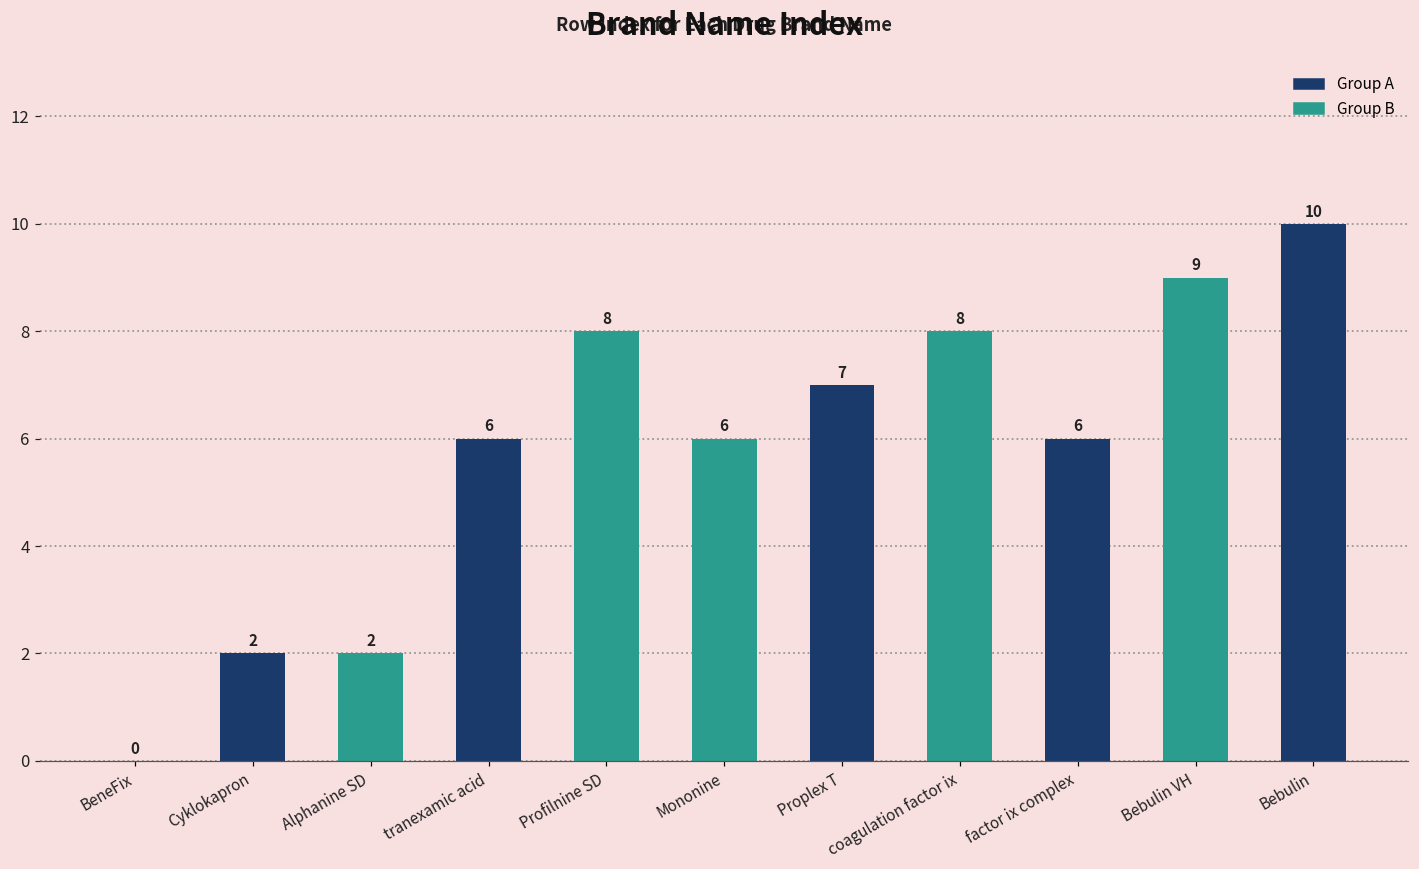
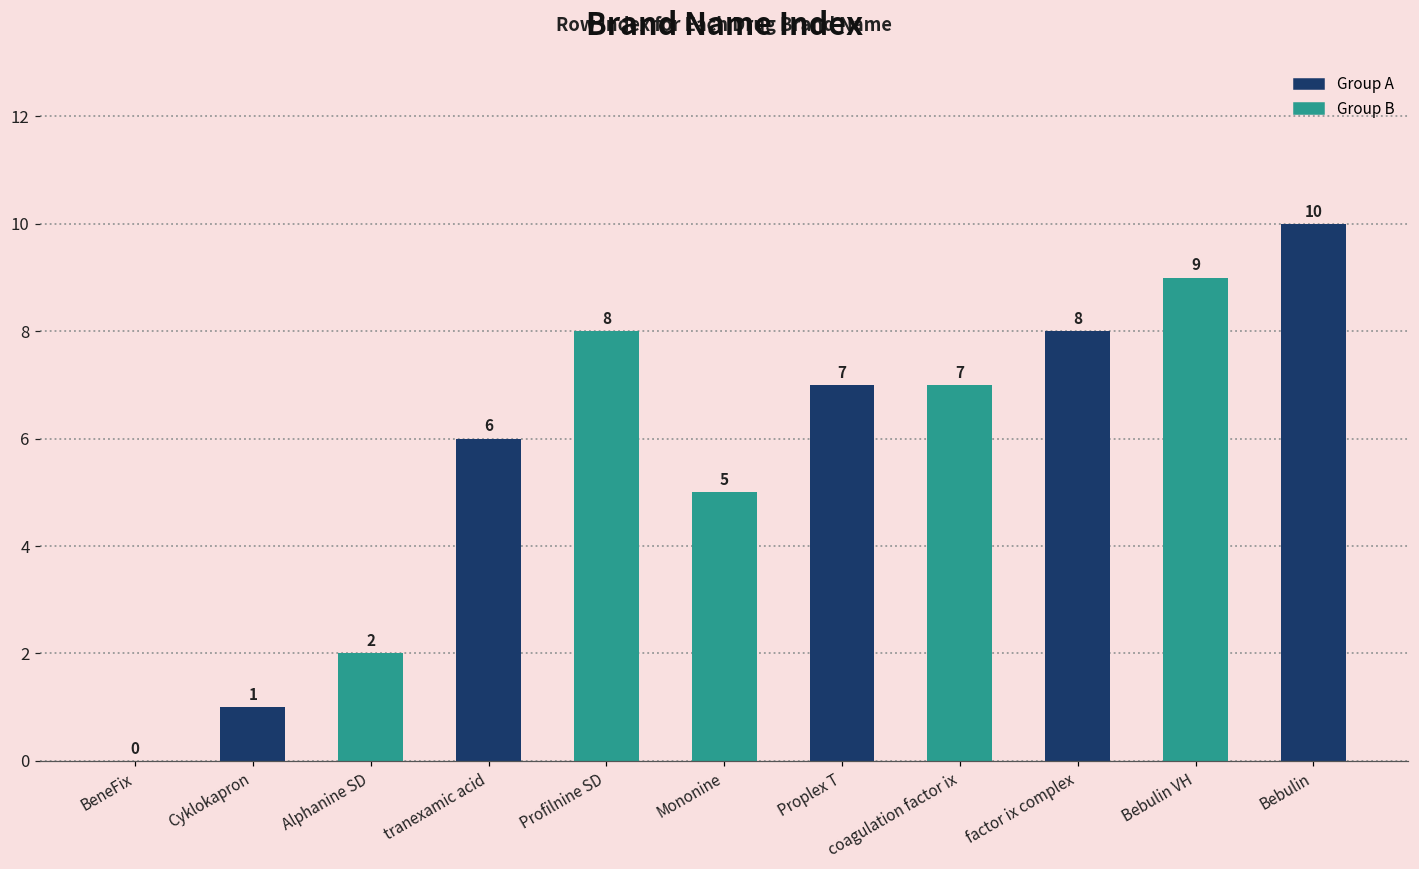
Cyklokapron: 2 -> 1
Mononine: 6 -> 5
coagulation factor ix: 8 -> 7
factor ix complex: 6 -> 8
